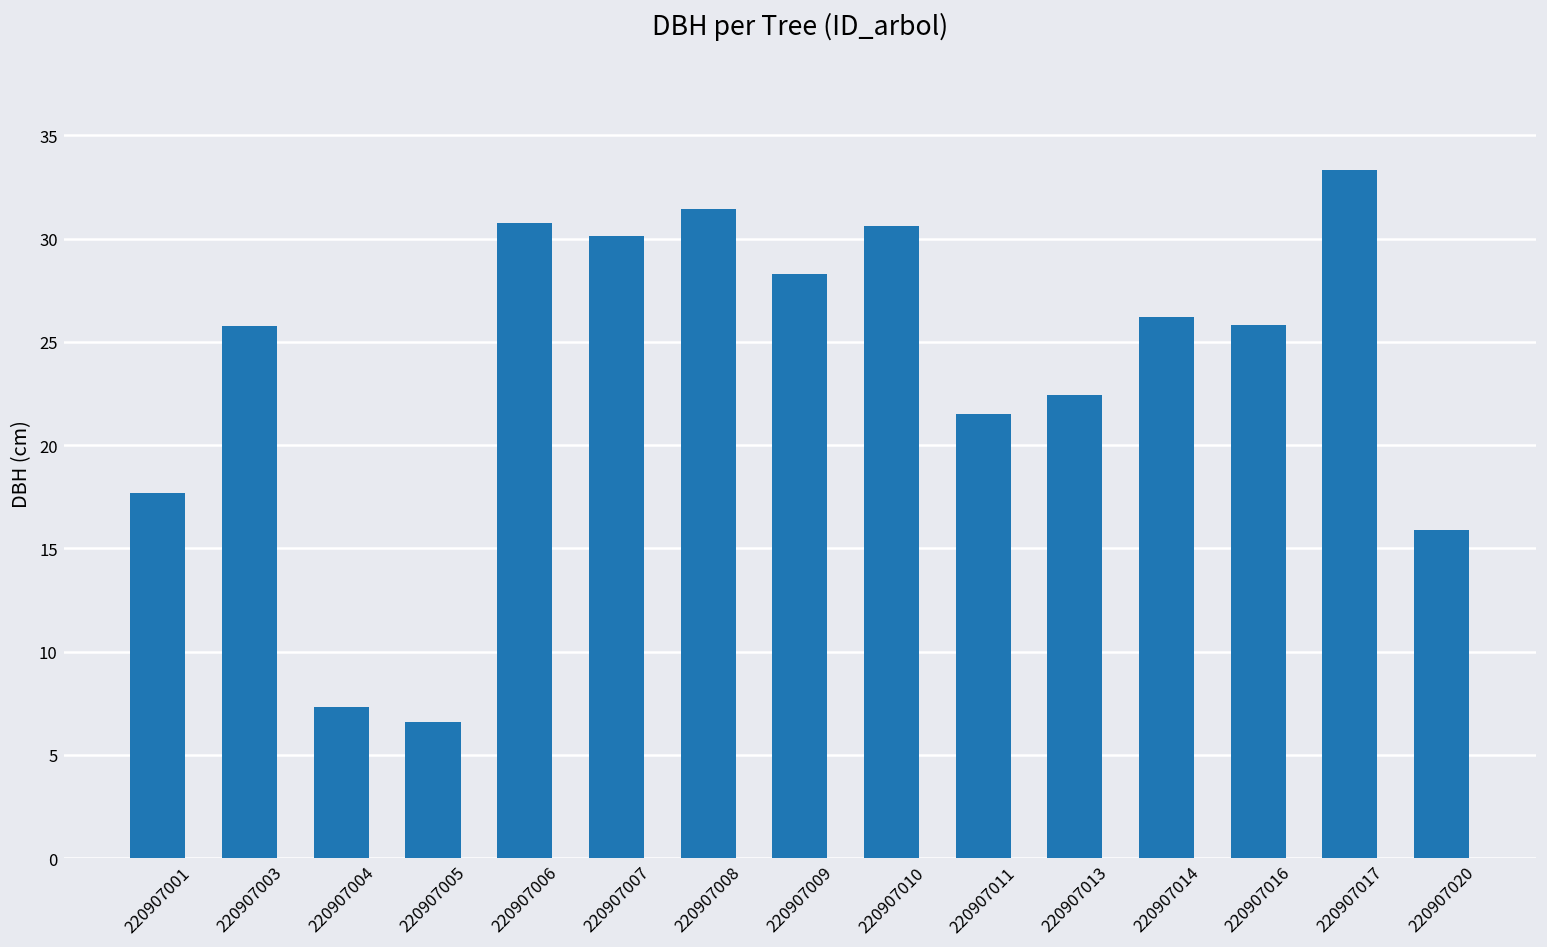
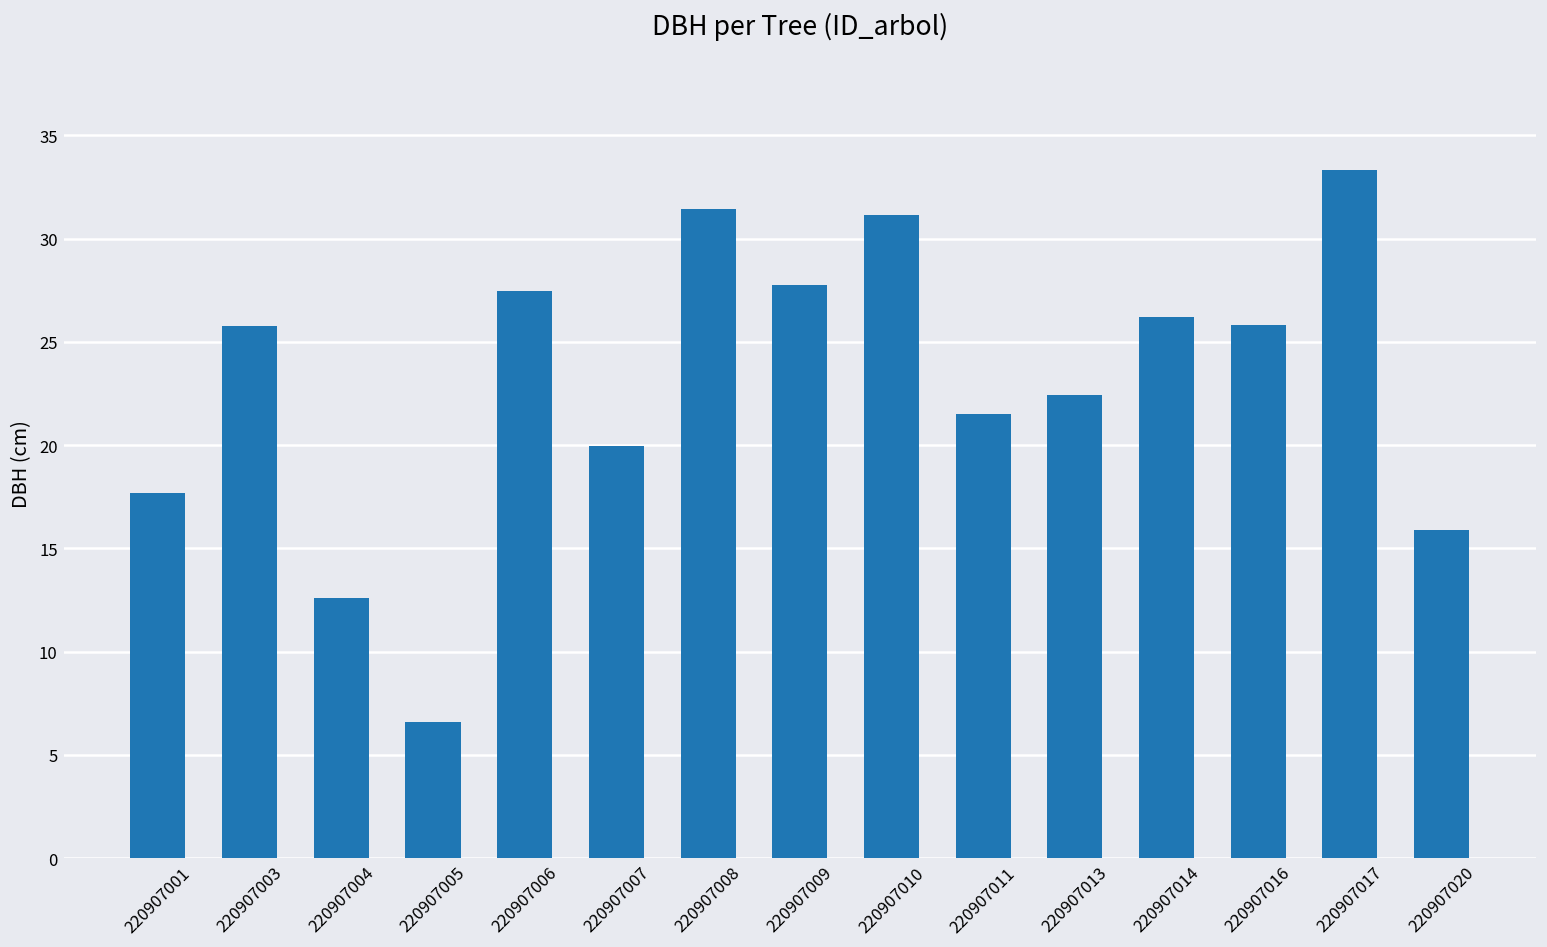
220907004: 7.3 -> 12.6
220907006: 30.8 -> 27.5
220907007: 30.1 -> 20.0
220907009: 28.3 -> 27.8
220907010: 30.6 -> 31.2
